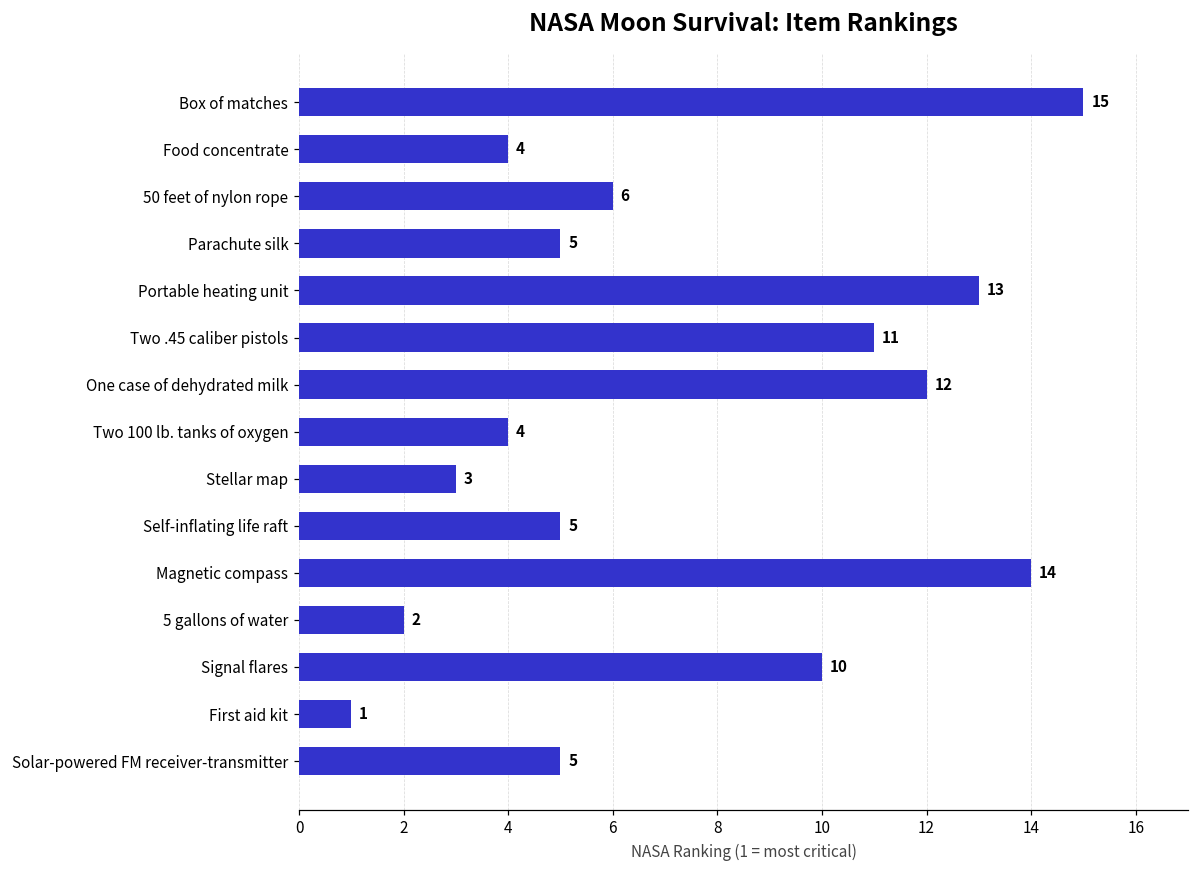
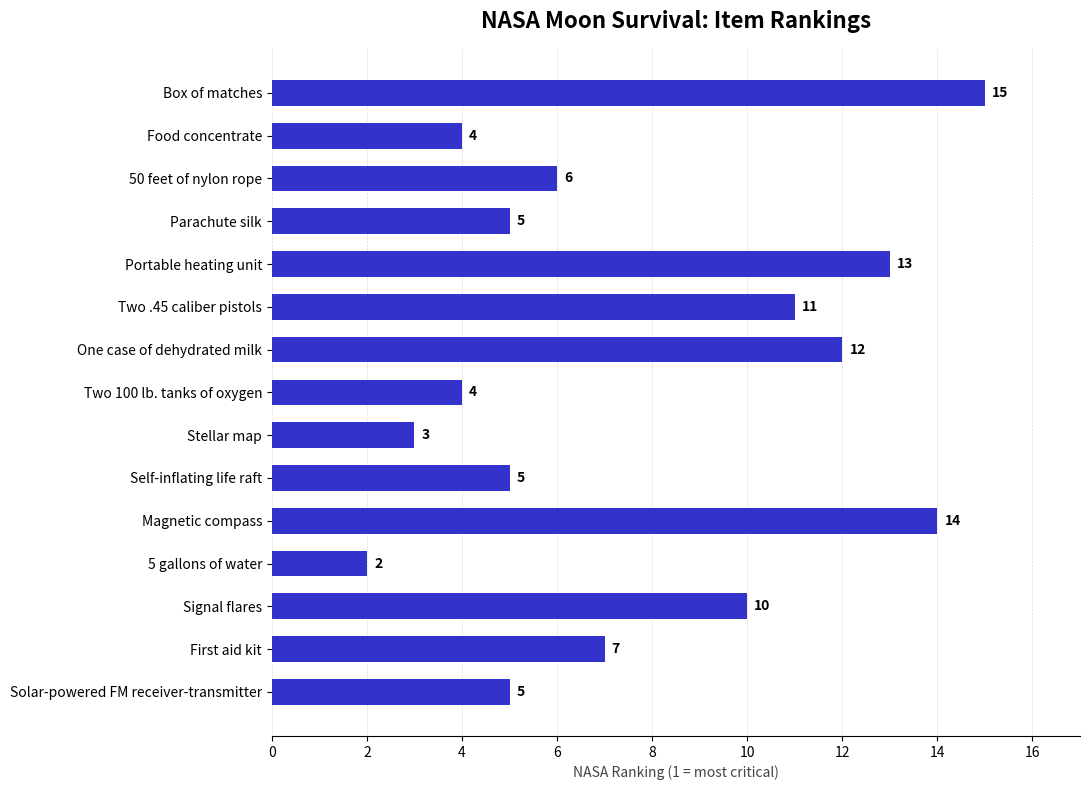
First aid kit: 1 -> 7
